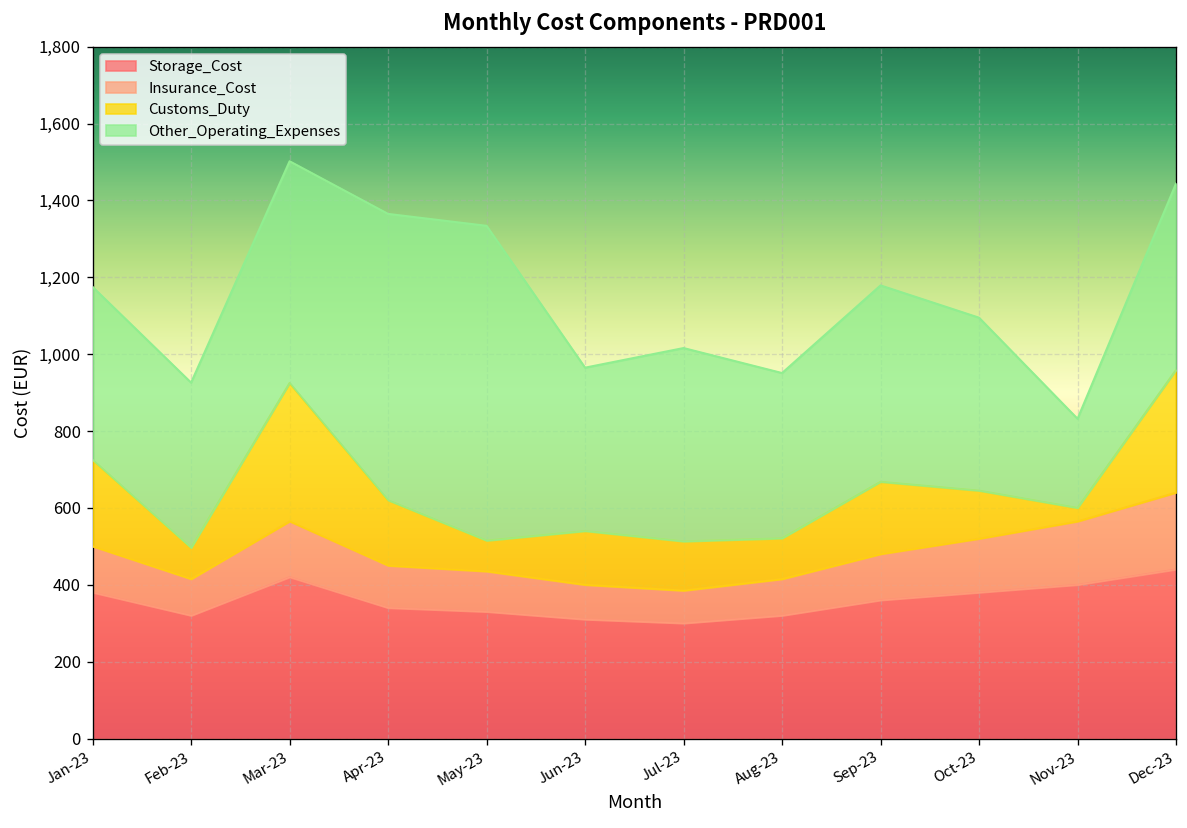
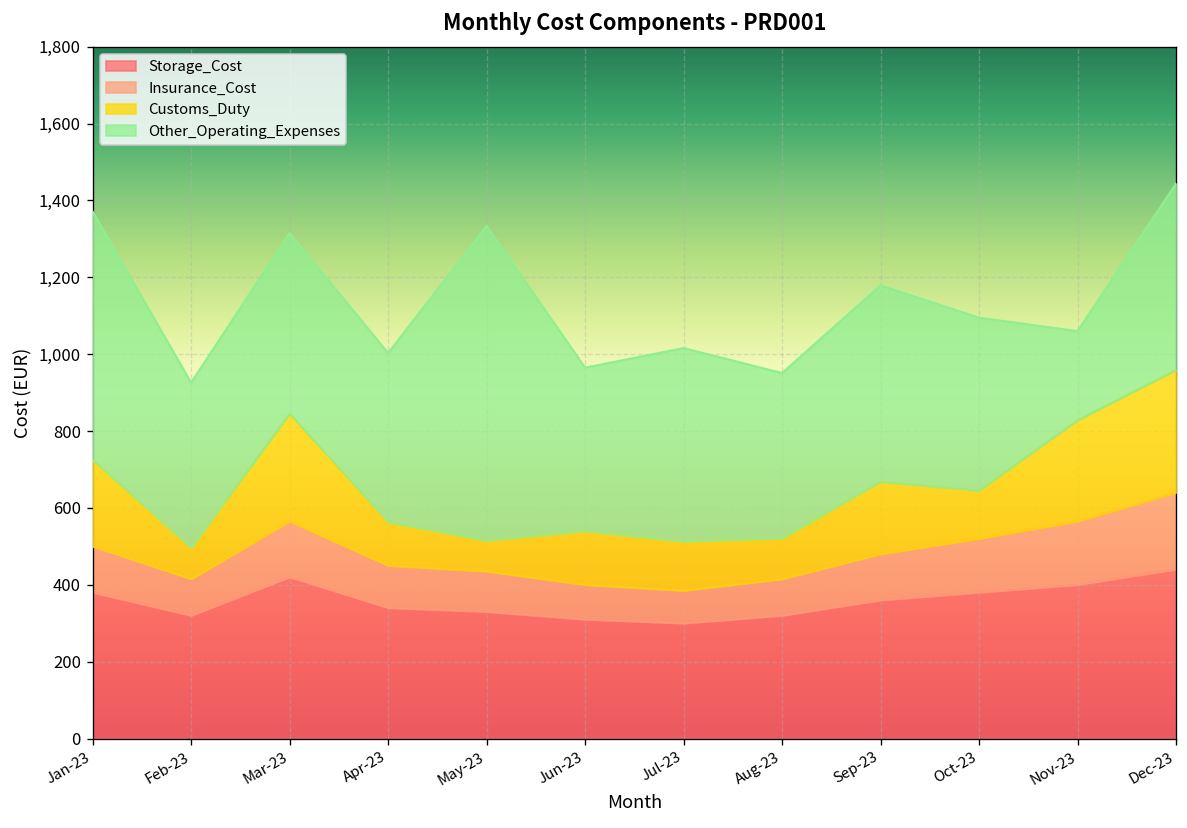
Other_Operating_Expenses, Jan-23: 450 -> 650
Customs_Duty, Mar-23: 360 -> 280
Other_Operating_Expenses, Mar-23: 580 -> 470
Customs_Duty, Apr-23: 170 -> 110
Other_Operating_Expenses, Apr-23: 750 -> 440
Customs_Duty, Nov-23: 40 -> 260
